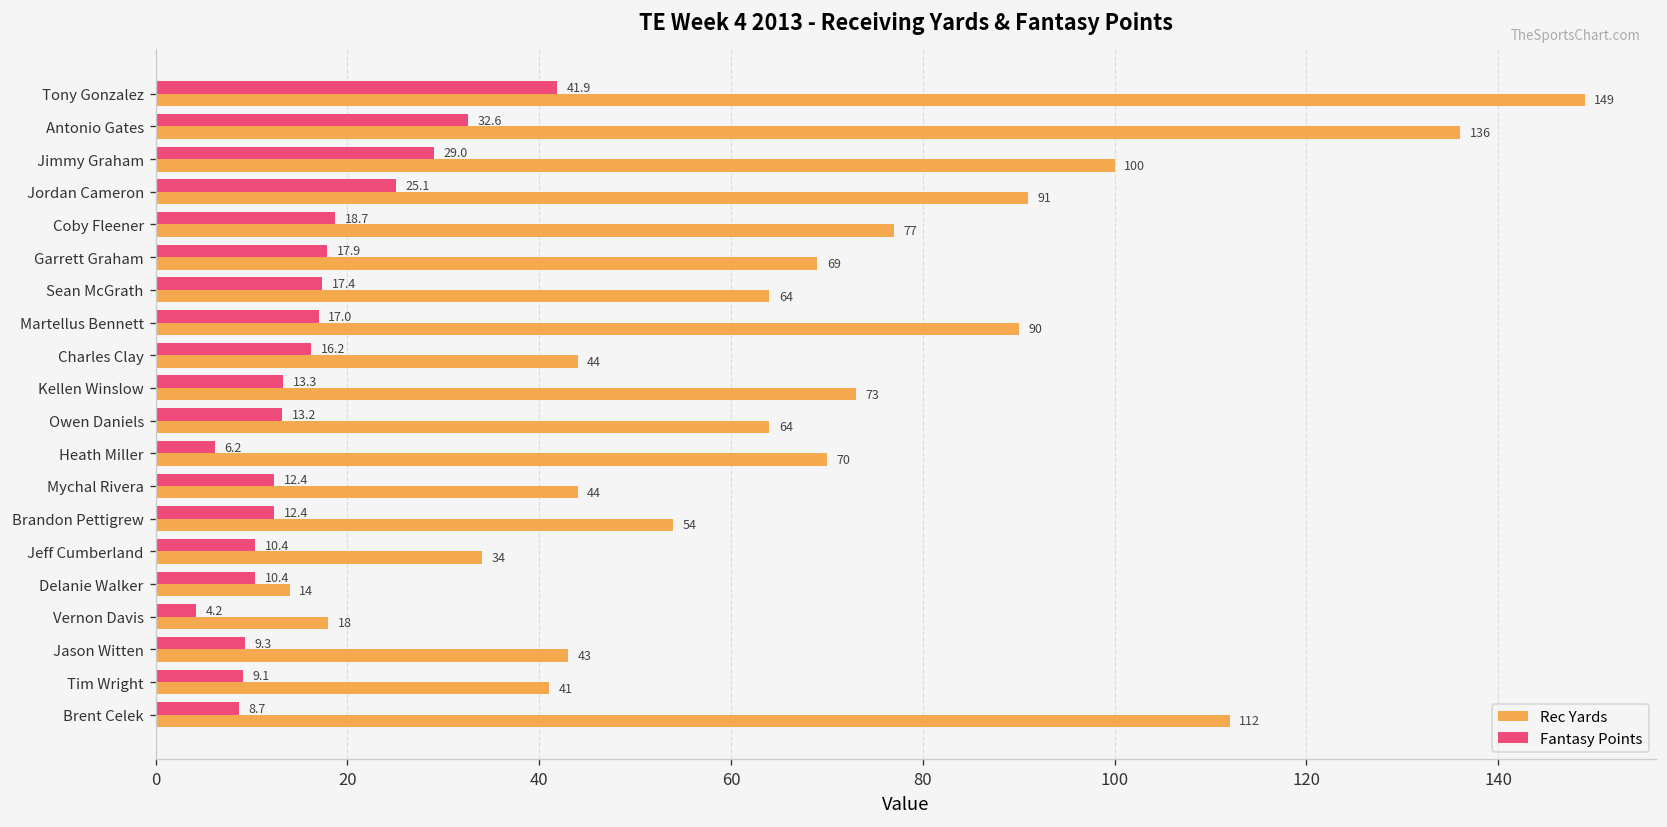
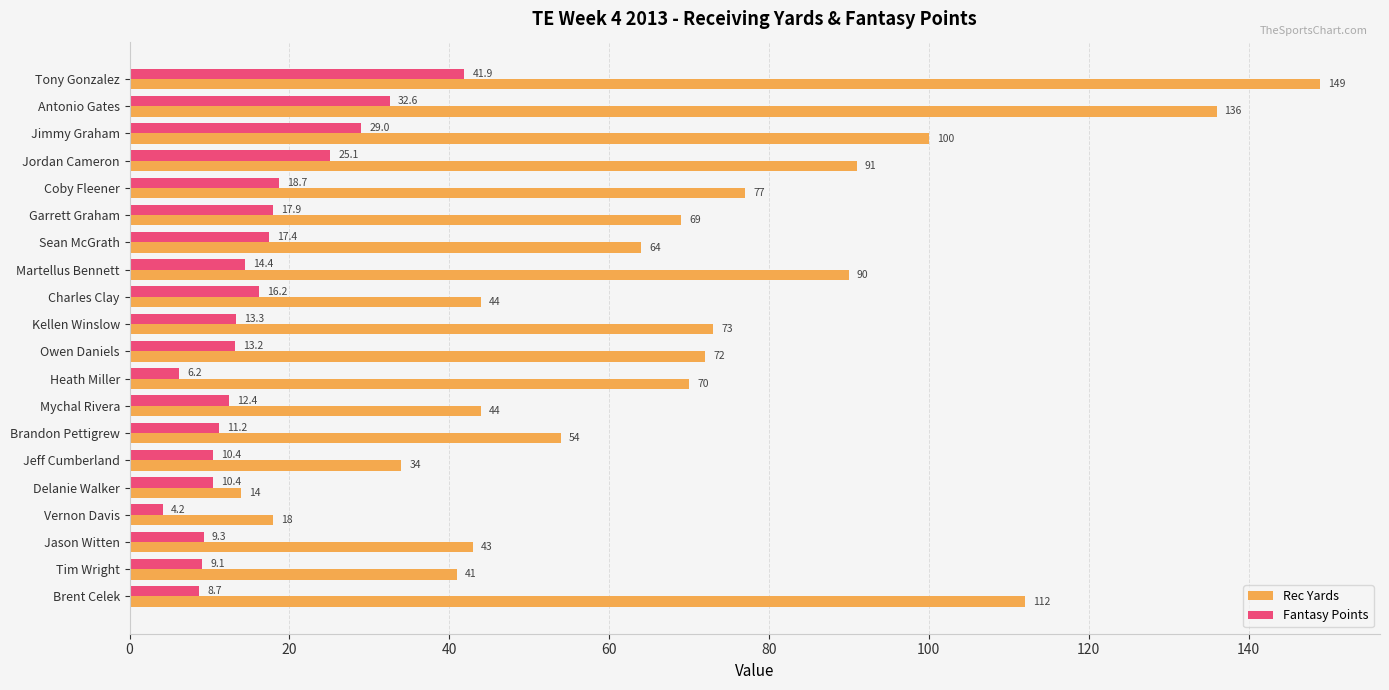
Fantasy Points, Martellus Bennett: 17.0 -> 14.4
Rec Yards, Owen Daniels: 64 -> 72
Fantasy Points, Brandon Pettigrew: 12.4 -> 11.2
